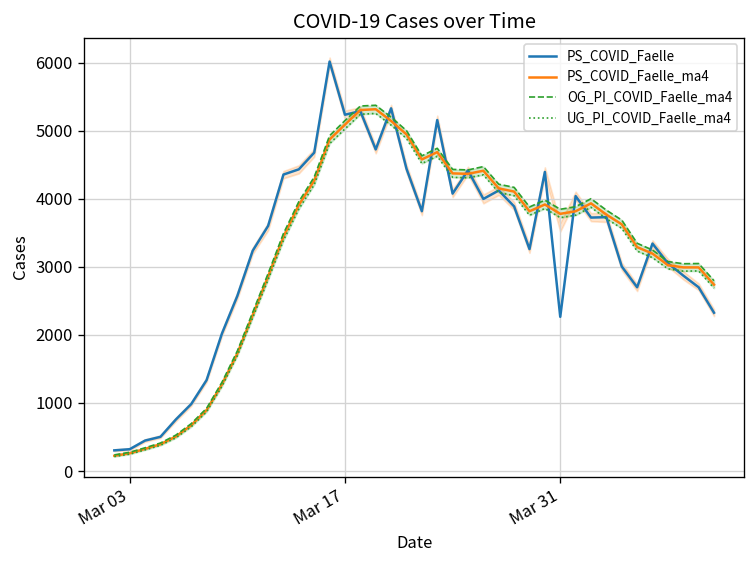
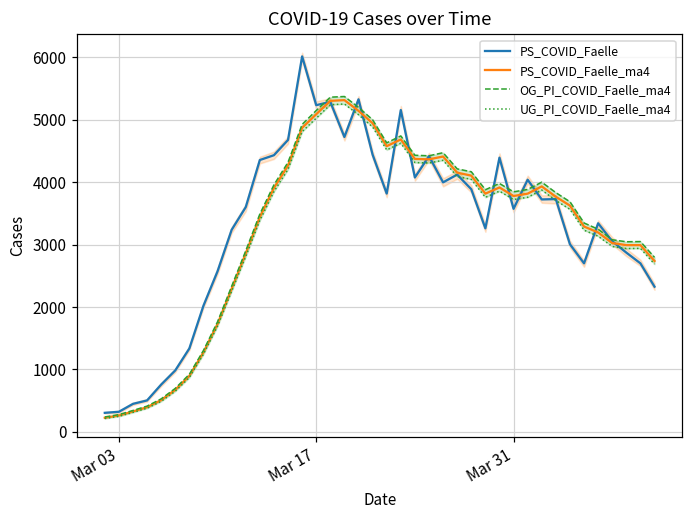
PS_COVID_Faelle, Mar 31: 2300 -> 3600
